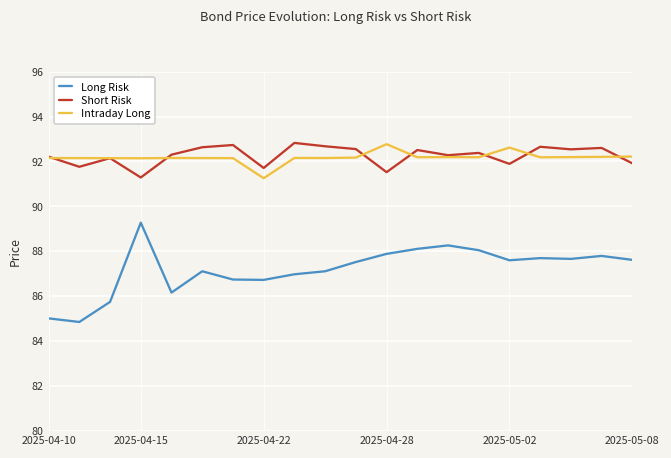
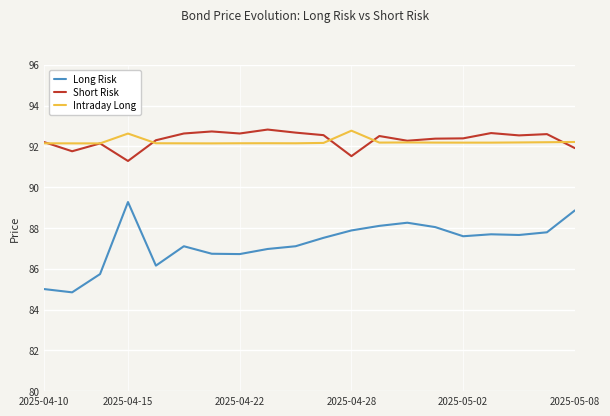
Intraday Long, 2025-04-15: 92.1 -> 92.6
Short Risk, 2025-04-22: 91.7 -> 92.6
Intraday Long, 2025-04-22: 91.3 -> 92.2
Short Risk, 2025-05-02: 91.9 -> 92.4
Intraday Long, 2025-05-02: 92.6 -> 92.2
Long Risk, 2025-05-08: 87.6 -> 88.9
